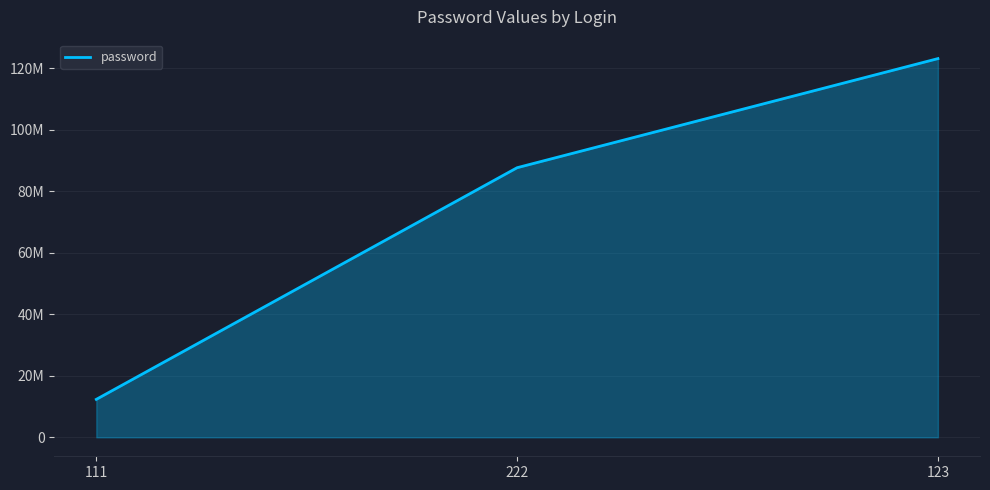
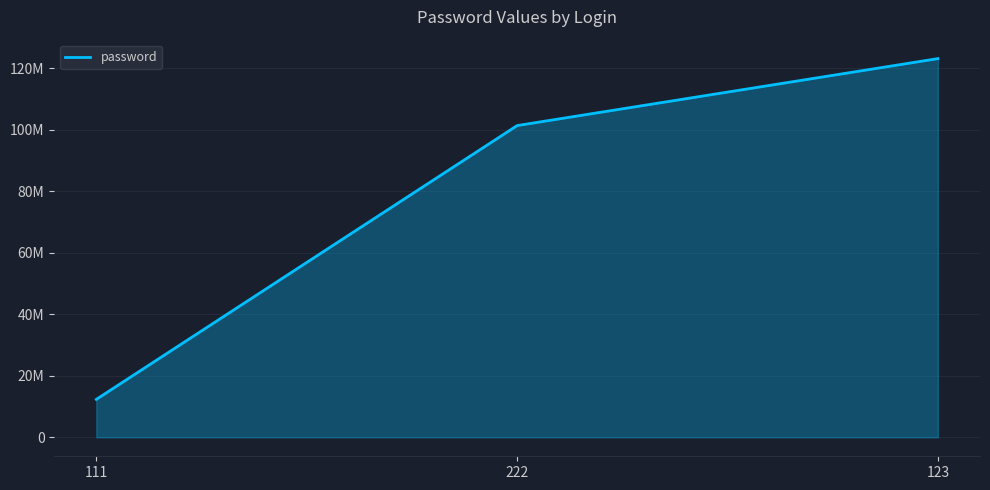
222: 88000000 -> 101000000
